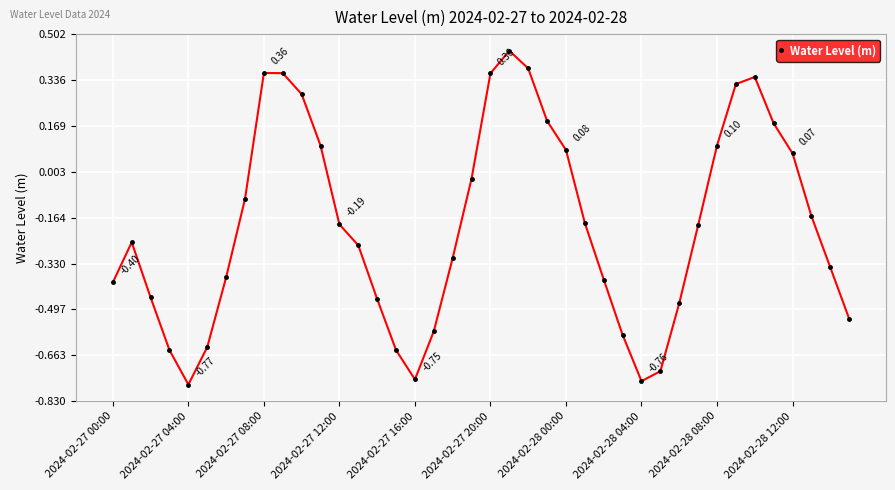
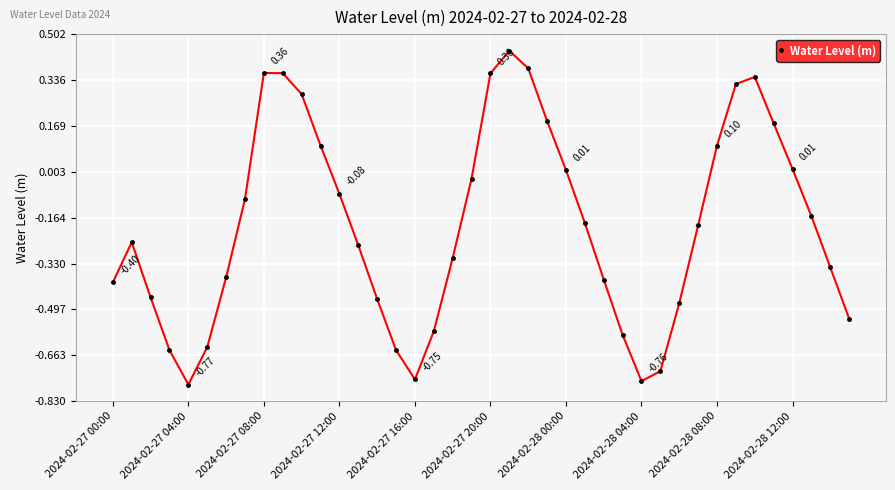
2024-02-27 12:00: -0.19 -> -0.08
2024-02-28 00:00: 0.08 -> 0.01
2024-02-28 12:00: 0.07 -> 0.01
